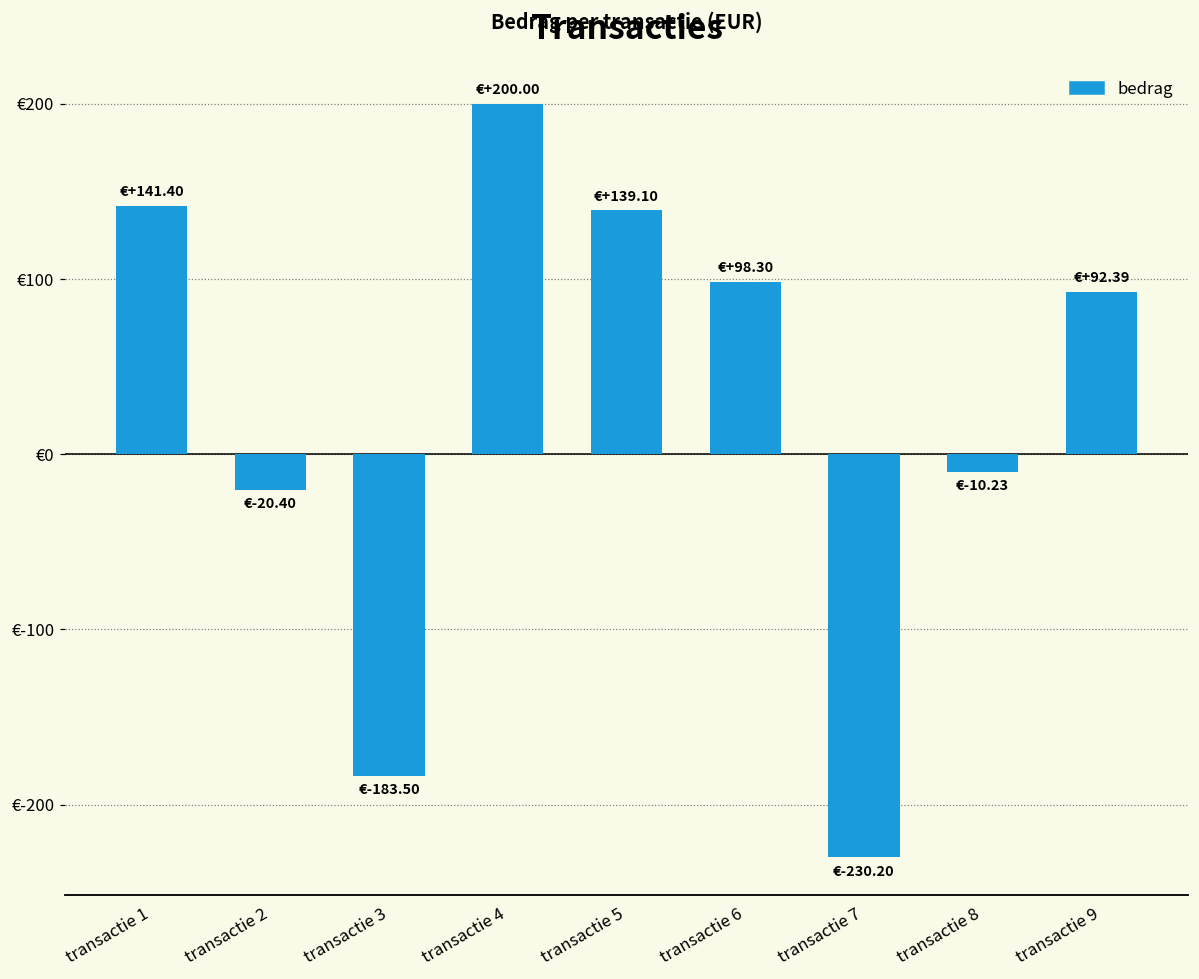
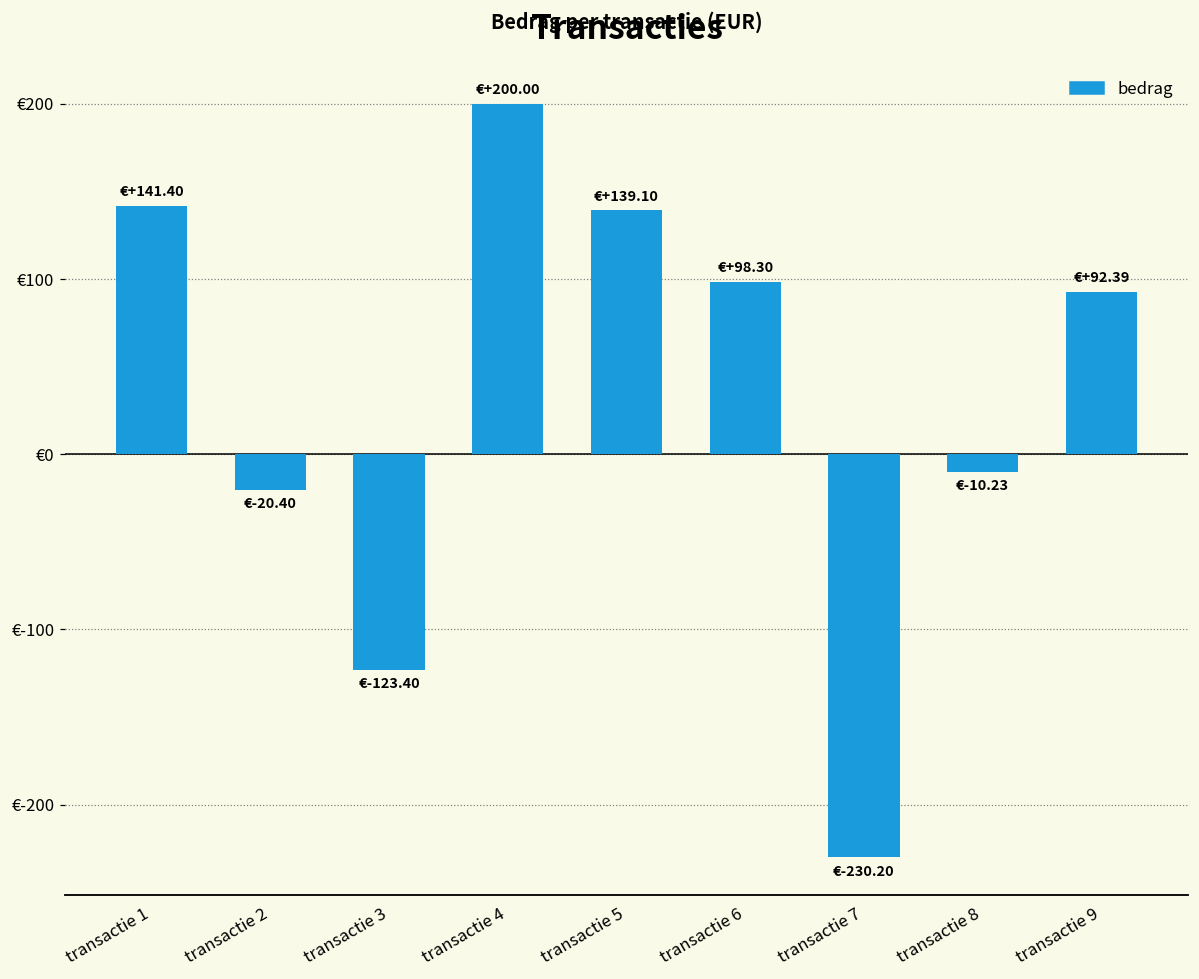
transactie 3: €-183.50 -> €-123.40
